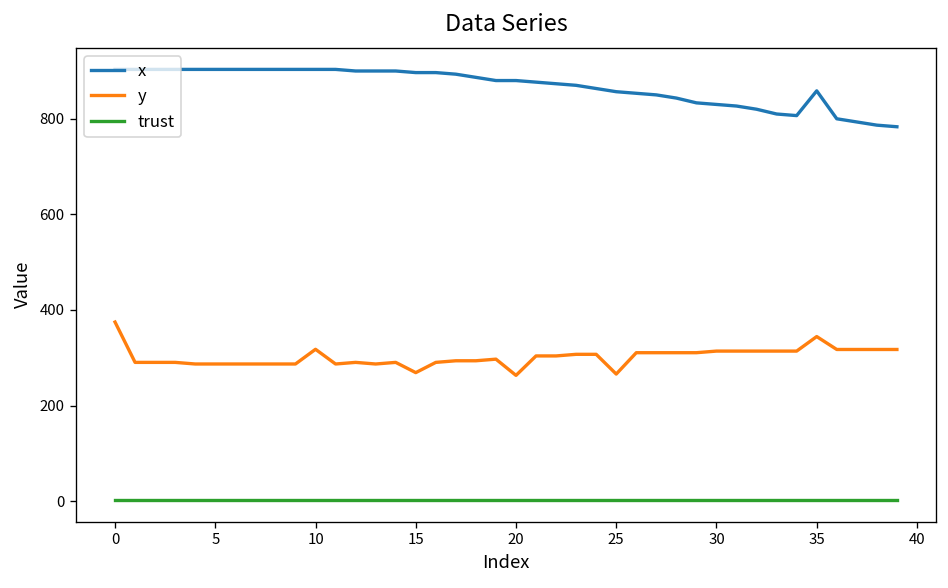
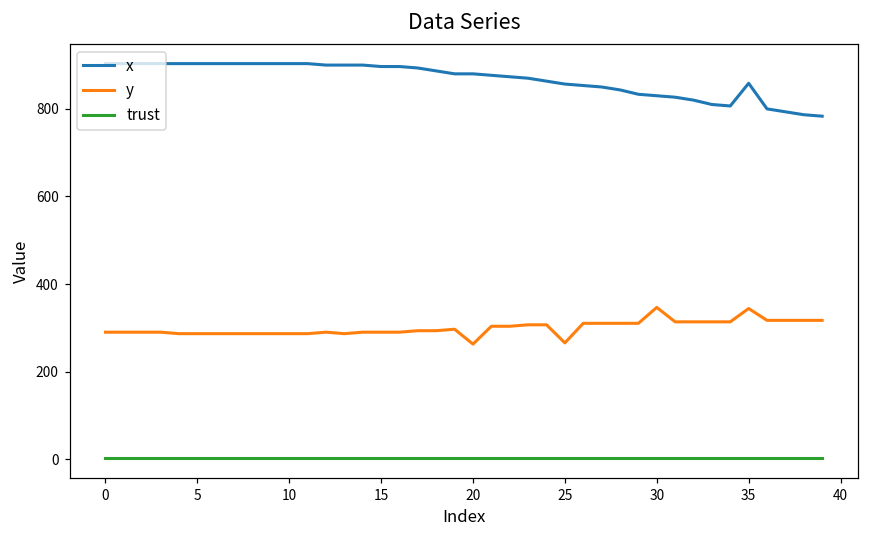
y, 0: 370 -> 290
y, 10: 320 -> 290
y, 15: 270 -> 290
y, 30: 310 -> 350
